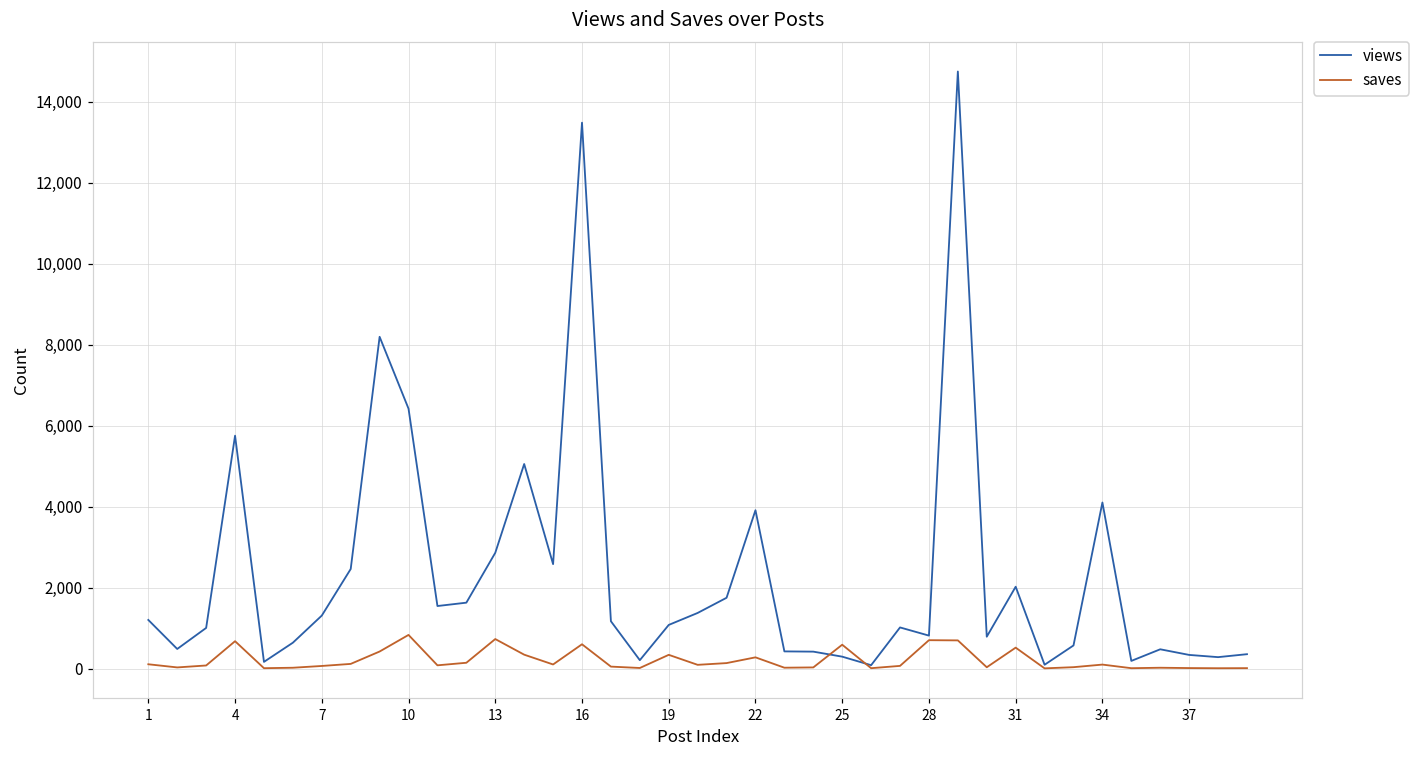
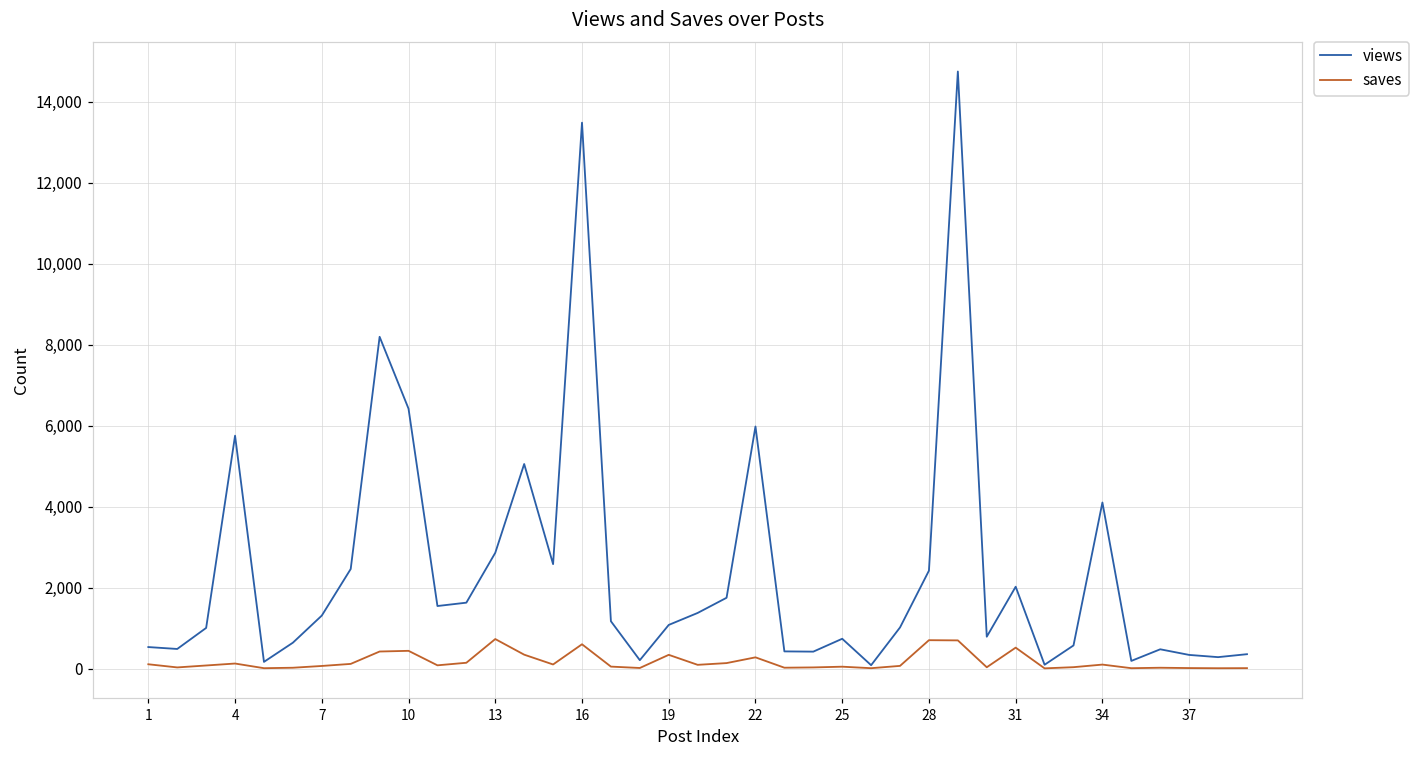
views, 1: 1,200 -> 500
saves, 4: 700 -> 100
saves, 10: 800 -> 400
views, 22: 3,900 -> 6,000
views, 25: 300 -> 700
saves, 25: 600 -> 0
views, 28: 800 -> 2,400
